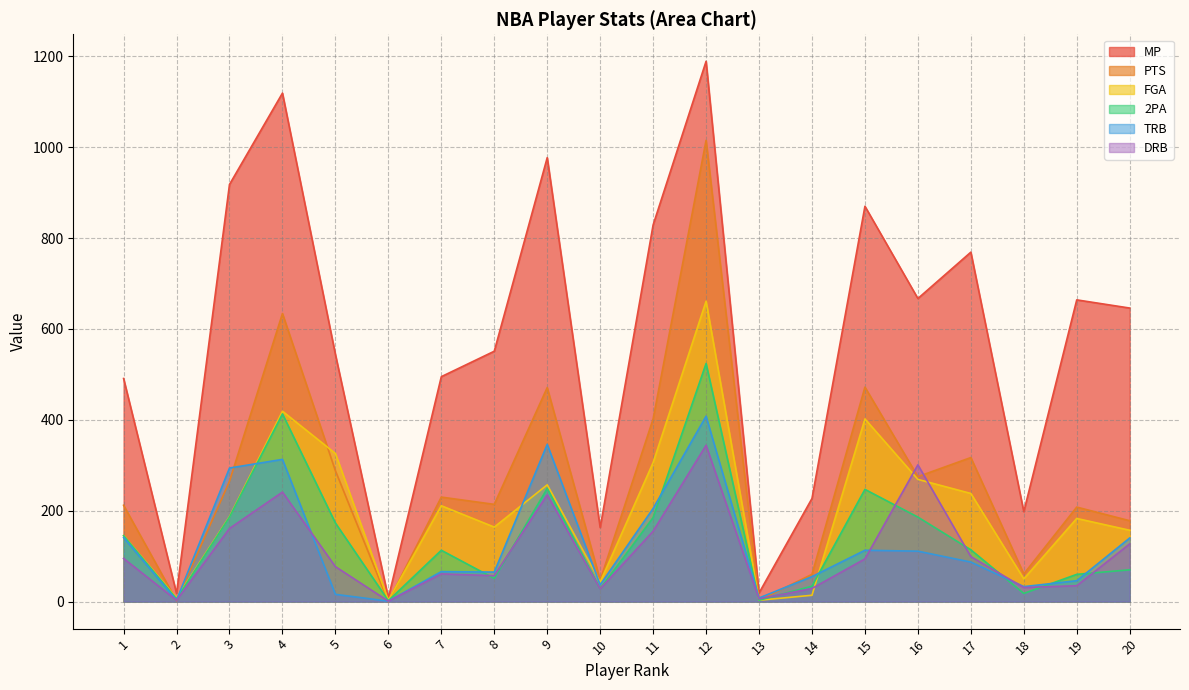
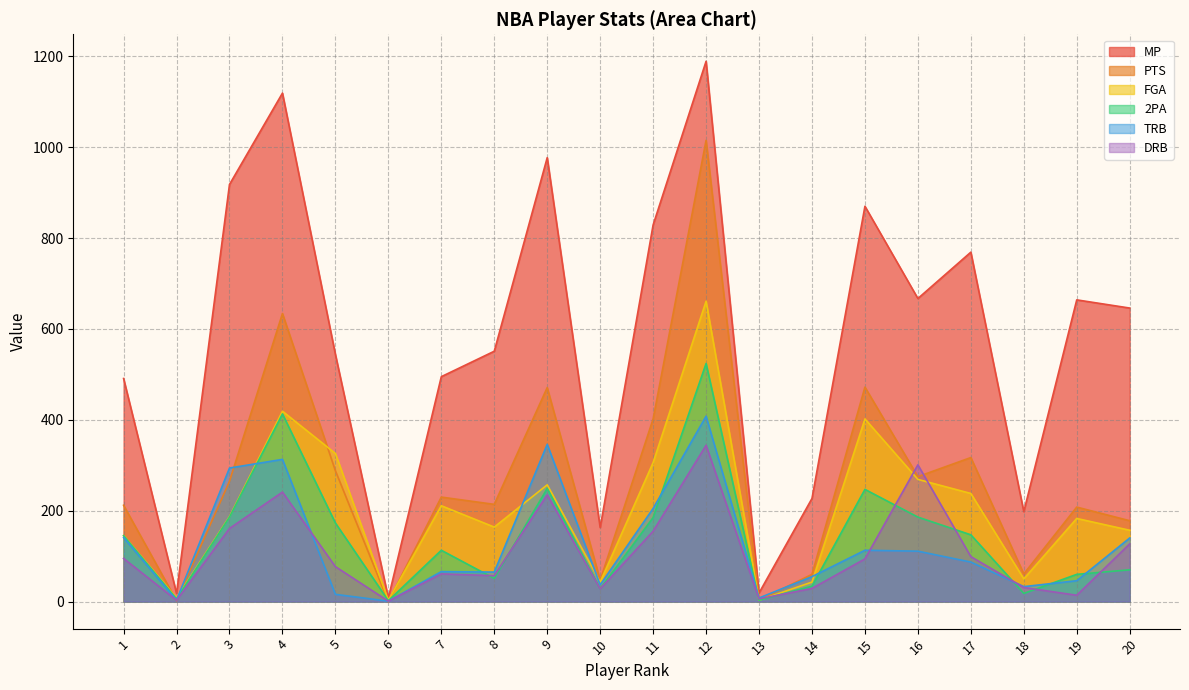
FGA, 14: 10 -> 40
2PA, 17: 110 -> 150
DRB, 19: 40 -> 10
